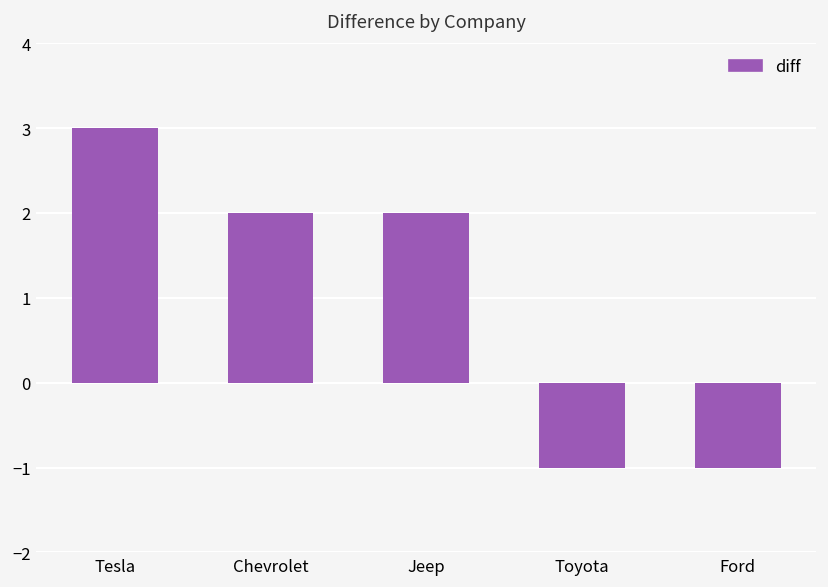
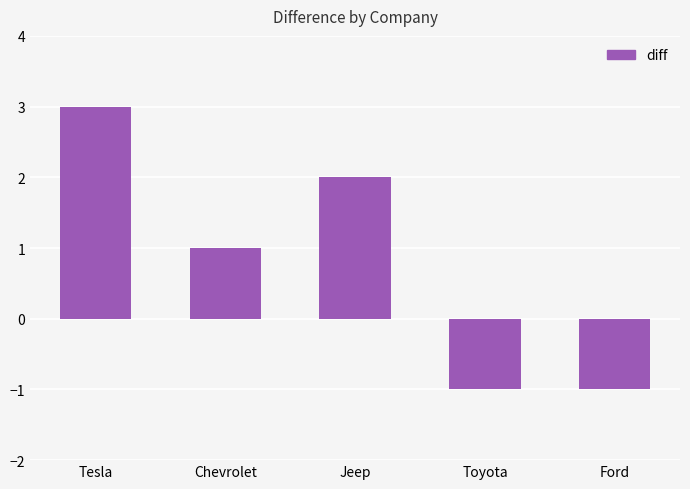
Chevrolet: 2 -> 1
